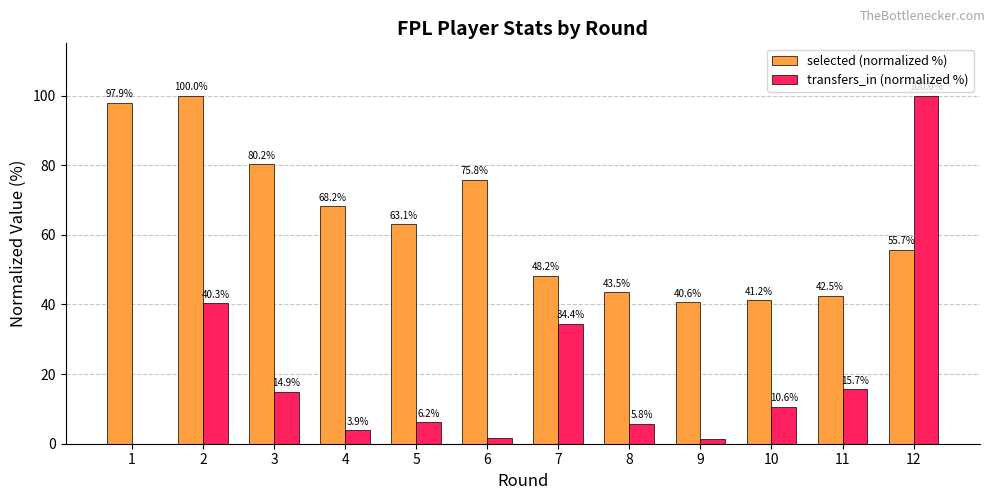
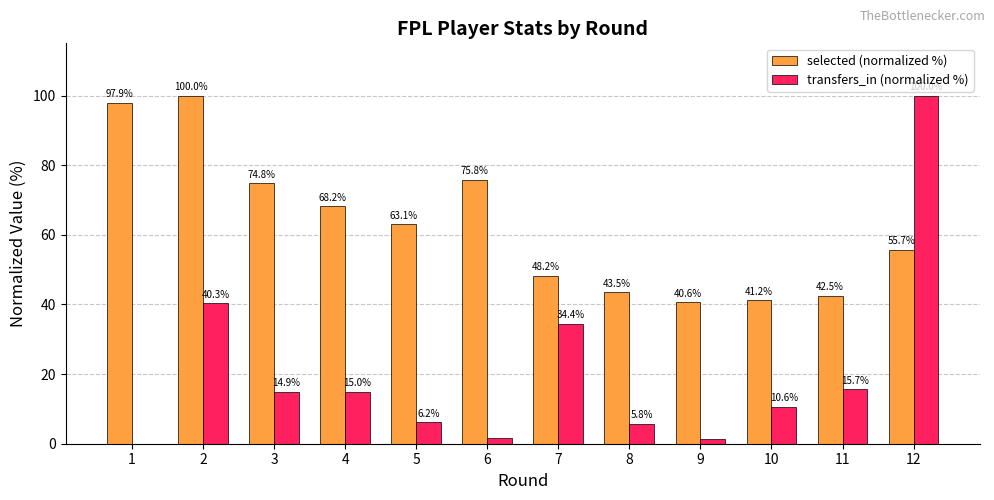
selected (normalized %), 3: 80.2% -> 74.8%
transfers_in (normalized %), 4: 3.9% -> 15.0%
